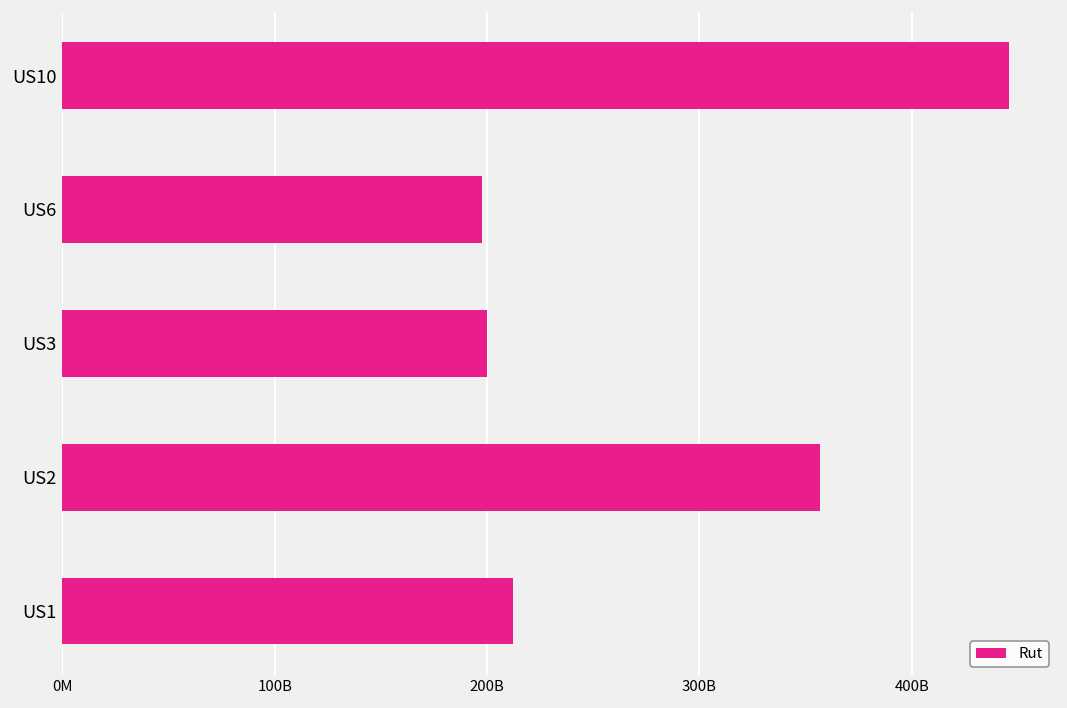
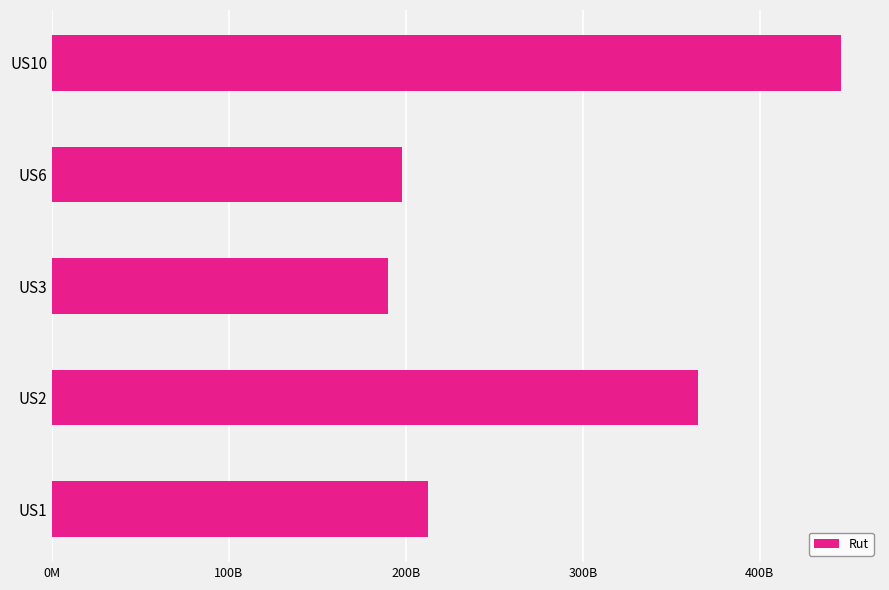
US3: 200000000000 -> 190000000000
US2: 357000000000 -> 365000000000
